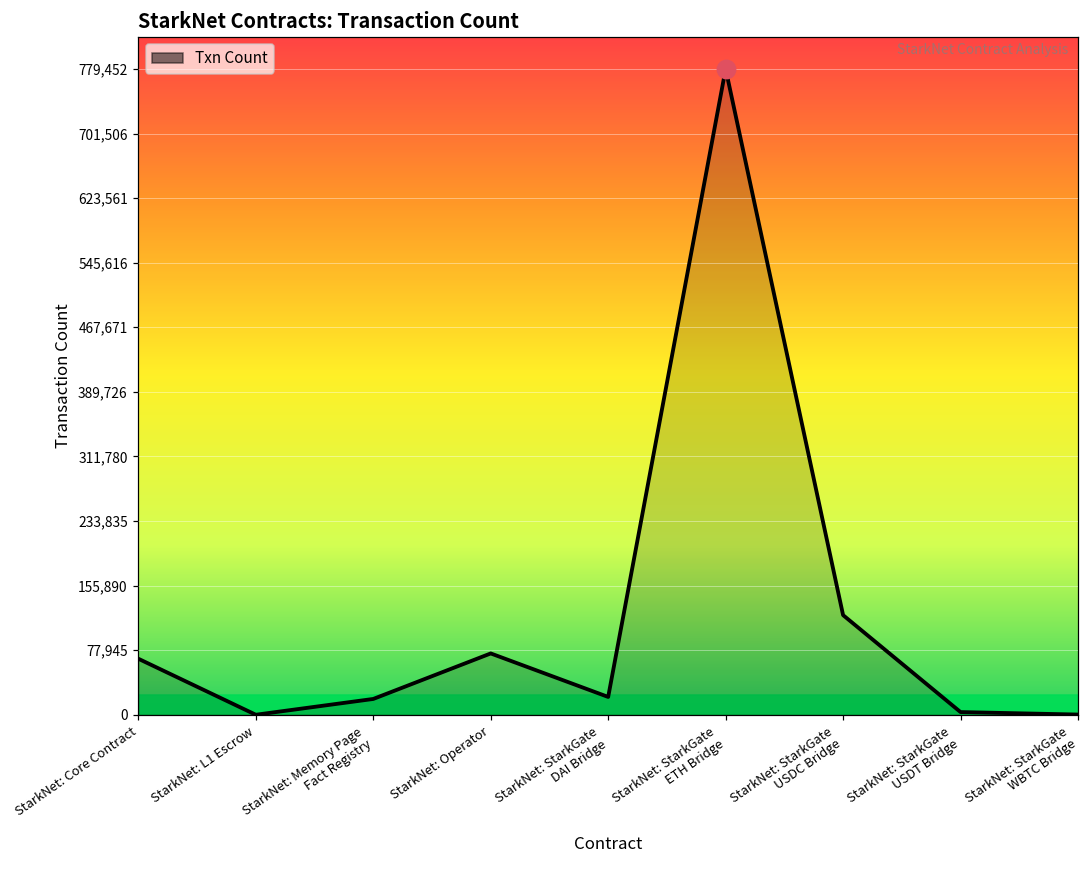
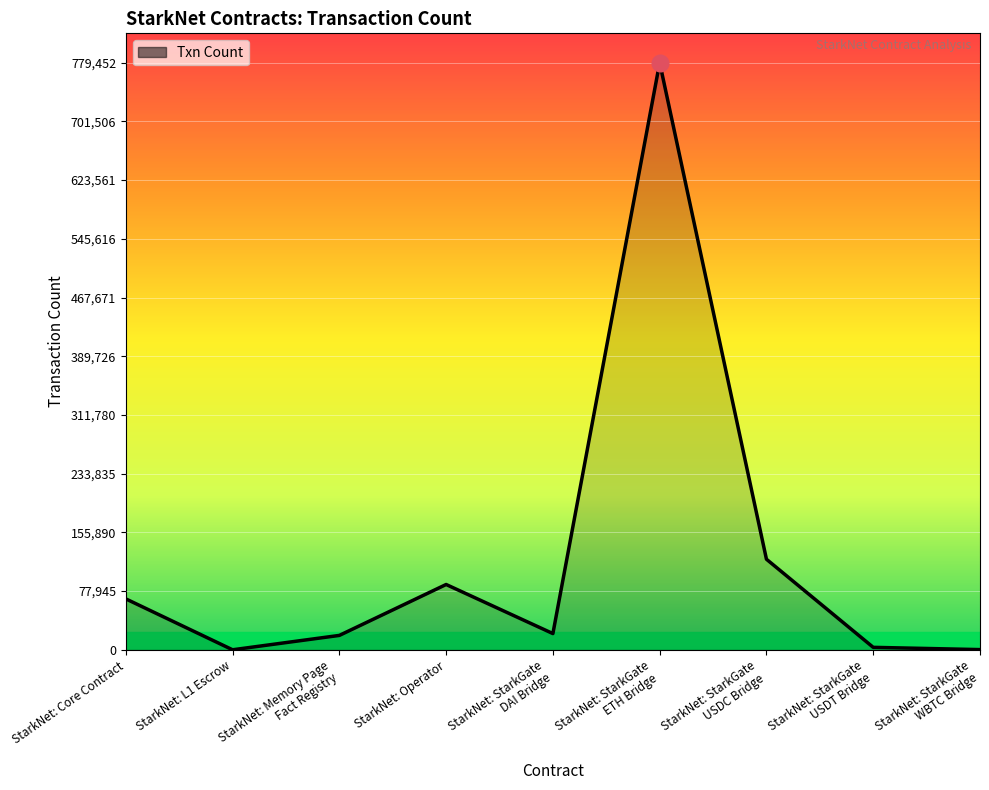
Txn Count, StarkNet: Operator: 70,000 -> 90,000
